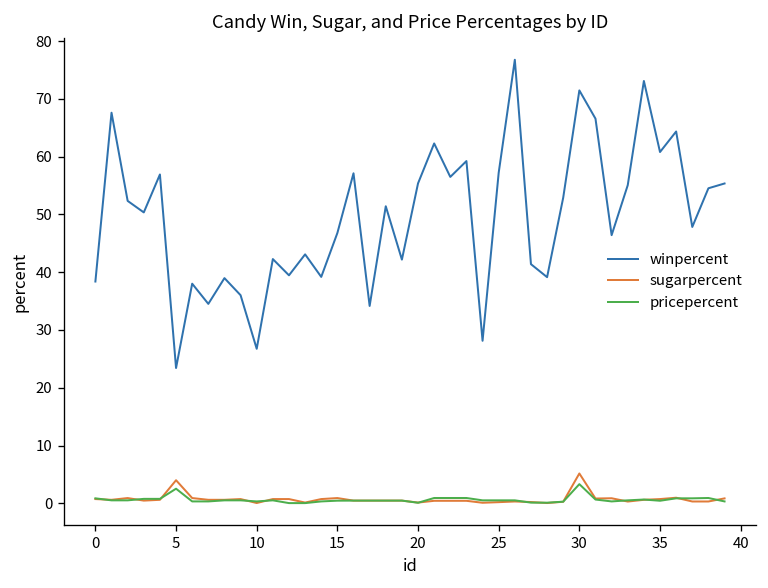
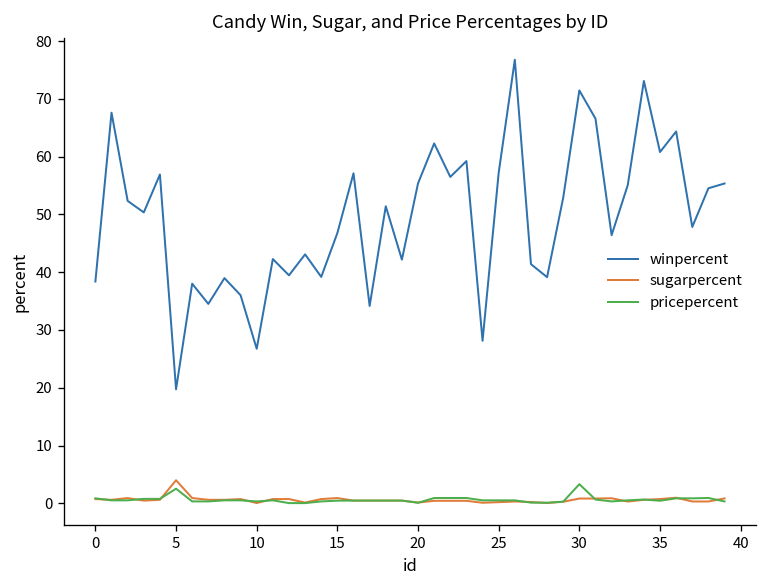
winpercent, 5: 23 -> 20
sugarpercent, 30: 5 -> 1
